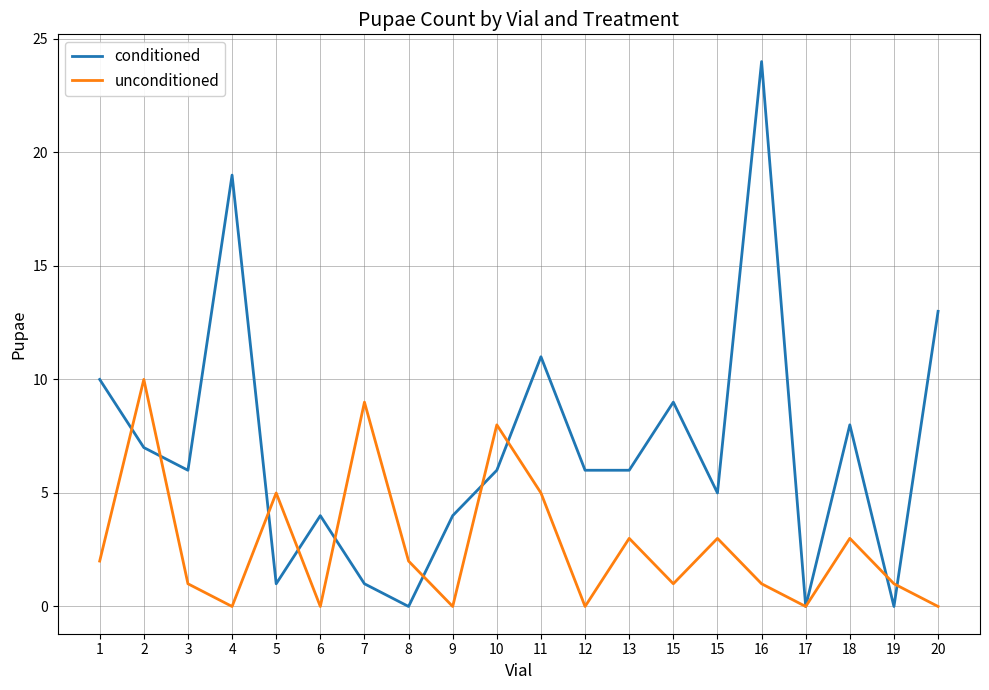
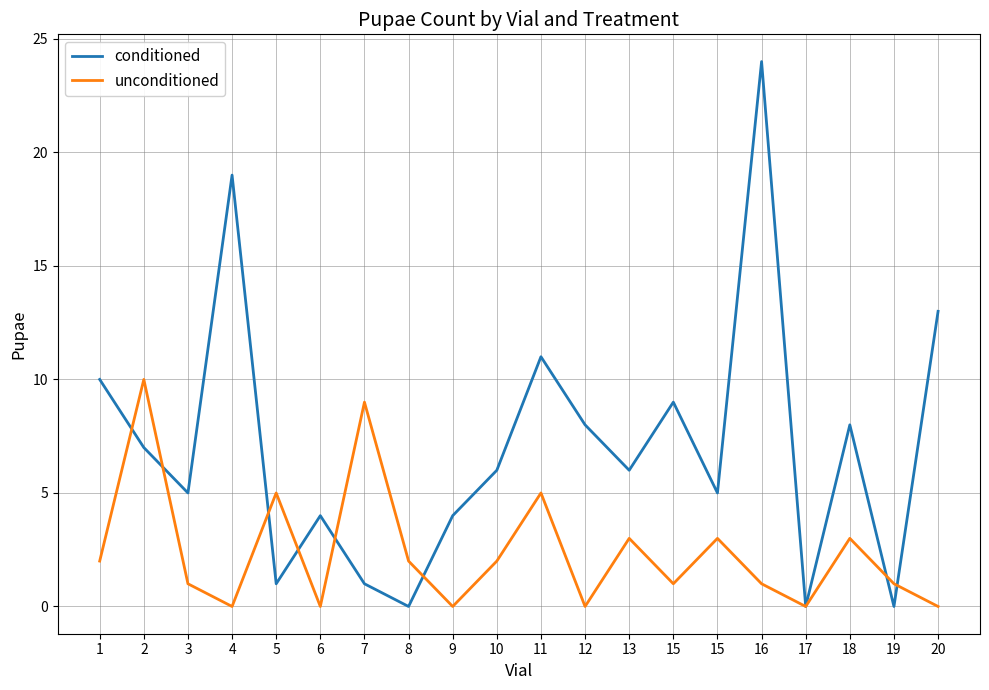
conditioned, 3: 6 -> 5
unconditioned, 10: 8 -> 2
conditioned, 12: 6 -> 8
